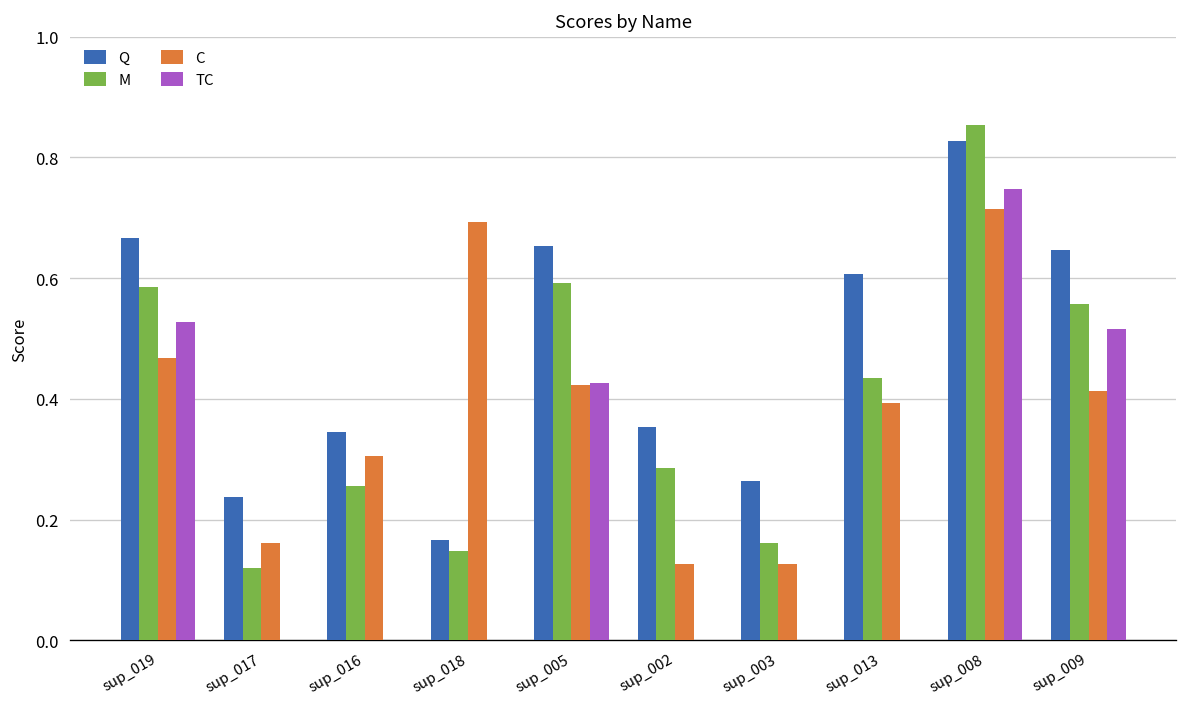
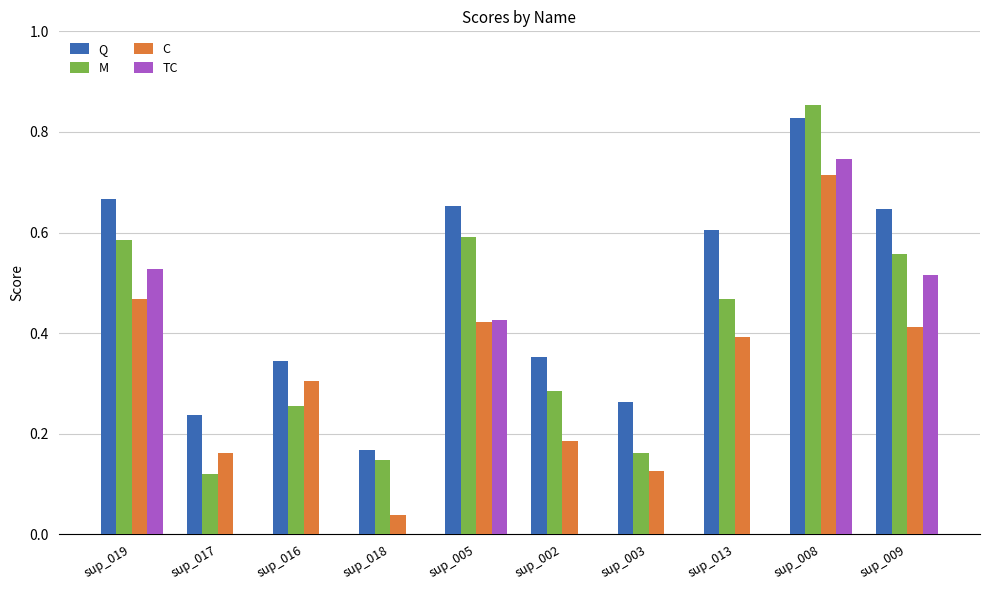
C, sup_018: 0.69 -> 0.04
C, sup_002: 0.13 -> 0.19
M, sup_013: 0.44 -> 0.47
